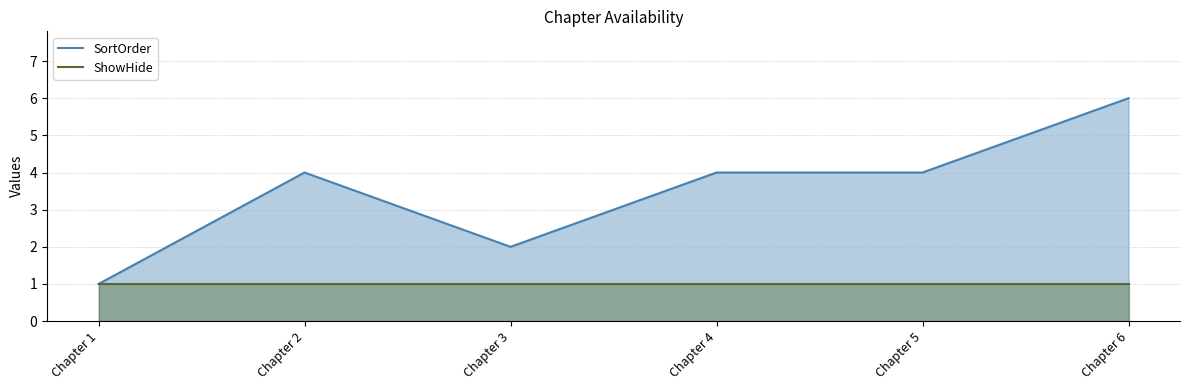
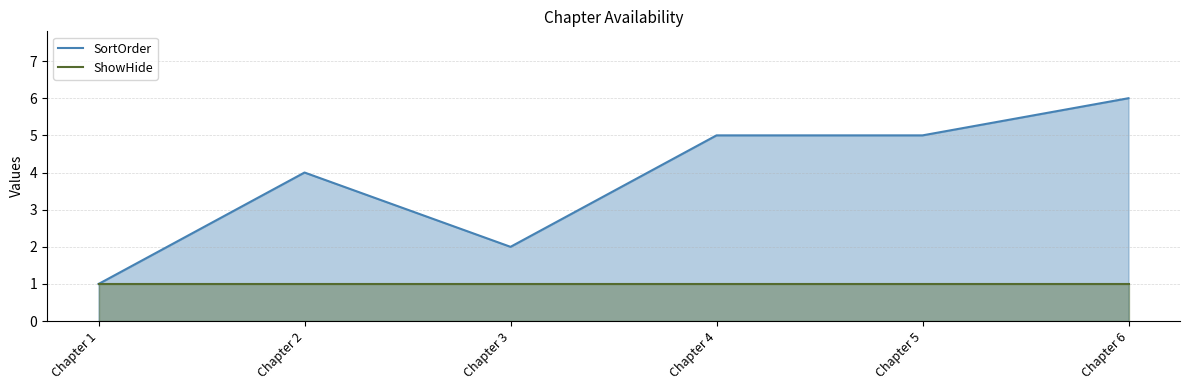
SortOrder, Chapter 4: 4 -> 5
SortOrder, Chapter 5: 4 -> 5
